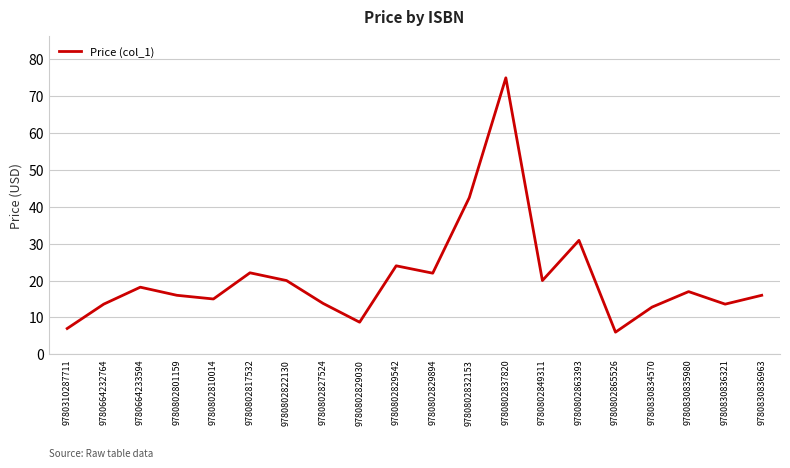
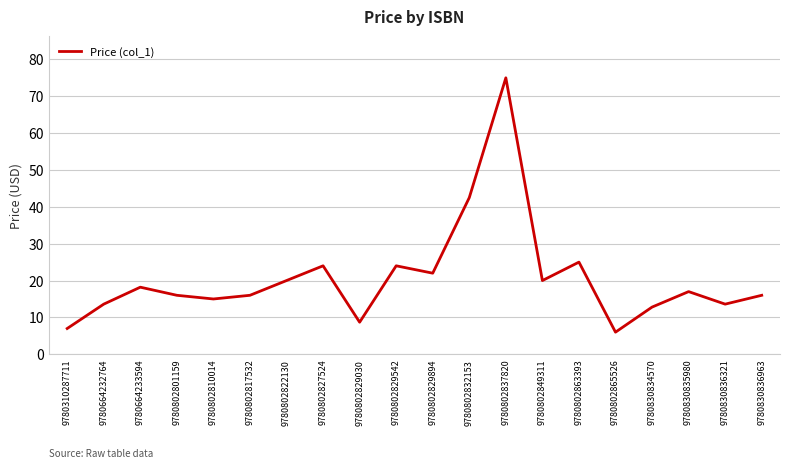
9780802817532: 22 -> 16
9780802827524: 14 -> 24
9780802863393: 31 -> 25
